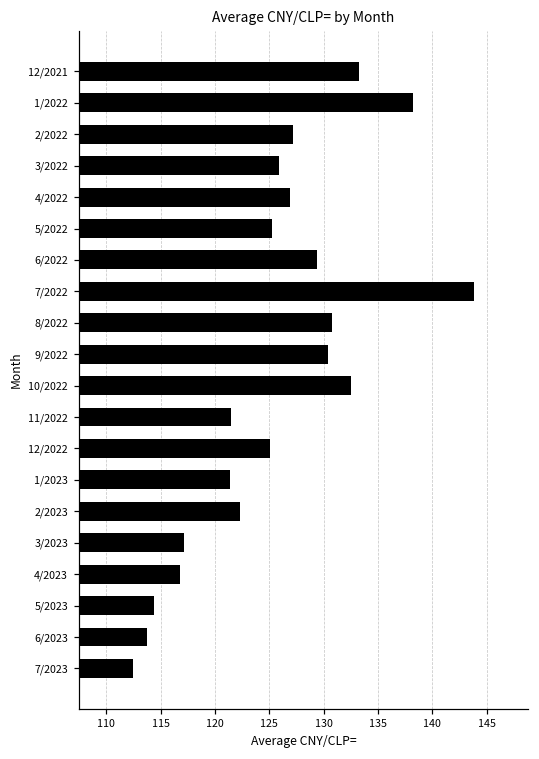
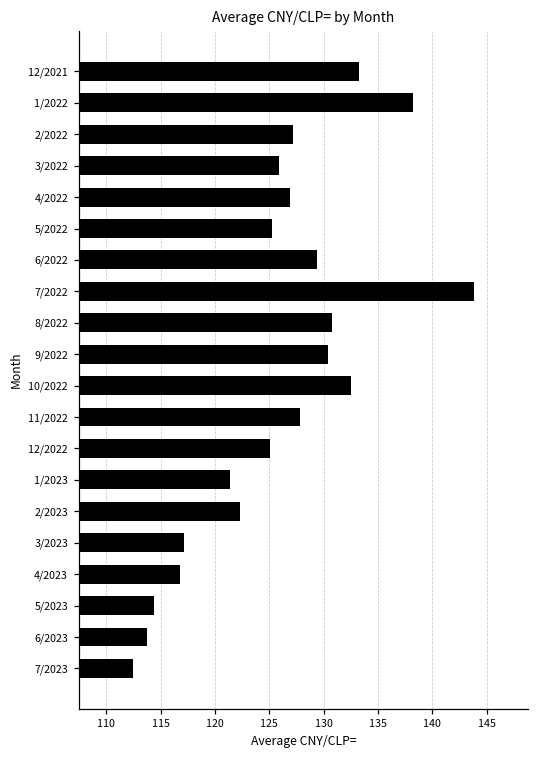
11/2022: 122 -> 128
